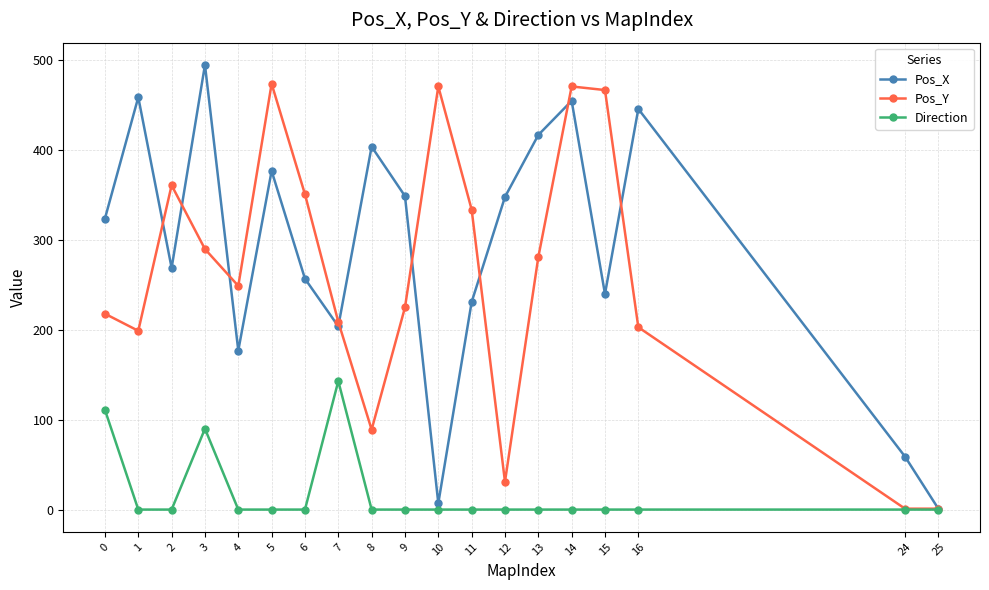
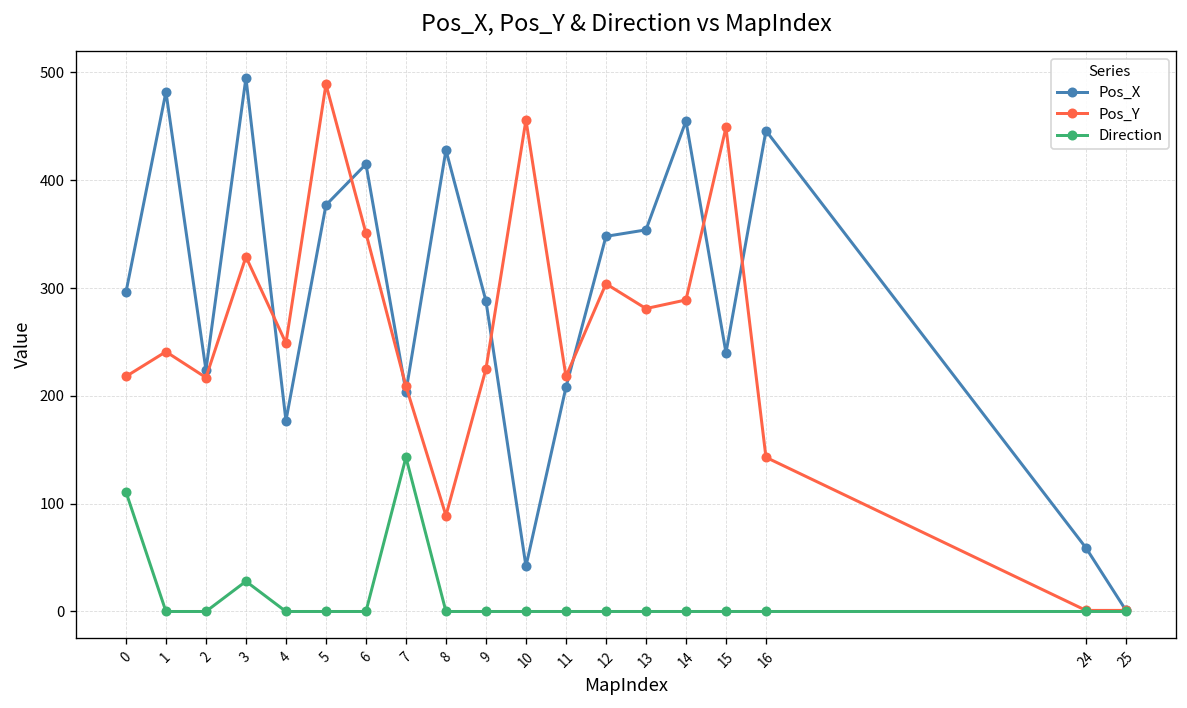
Pos_X, 0: 320 -> 300
Pos_X, 1: 460 -> 480
Pos_Y, 1: 200 -> 240
Pos_X, 2: 270 -> 220
Pos_Y, 2: 360 -> 220
Pos_Y, 3: 290 -> 330
Direction, 3: 90 -> 30
Pos_Y, 5: 470 -> 490
Pos_X, 6: 260 -> 420
Pos_X, 8: 400 -> 430
Pos_X, 9: 350 -> 290
Pos_X, 10: 10 -> 40
Pos_Y, 10: 470 -> 460
Pos_X, 11: 230 -> 210
Pos_Y, 11: 330 -> 220
Pos_Y, 12: 30 -> 300
Pos_X, 13: 420 -> 350
Pos_Y, 14: 470 -> 290
Pos_Y, 15: 470 -> 450
Pos_Y, 16: 200 -> 140
